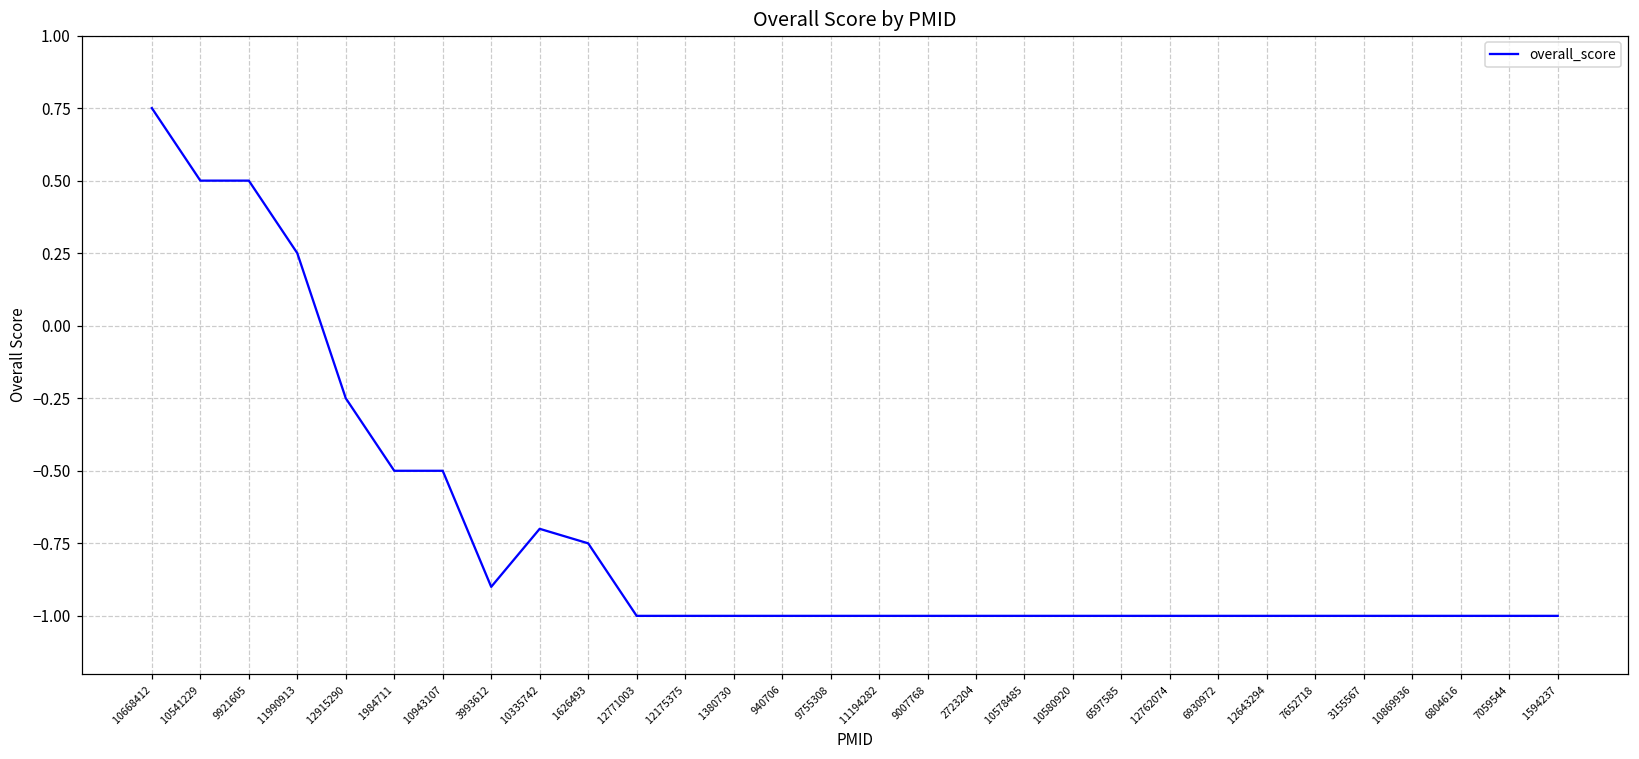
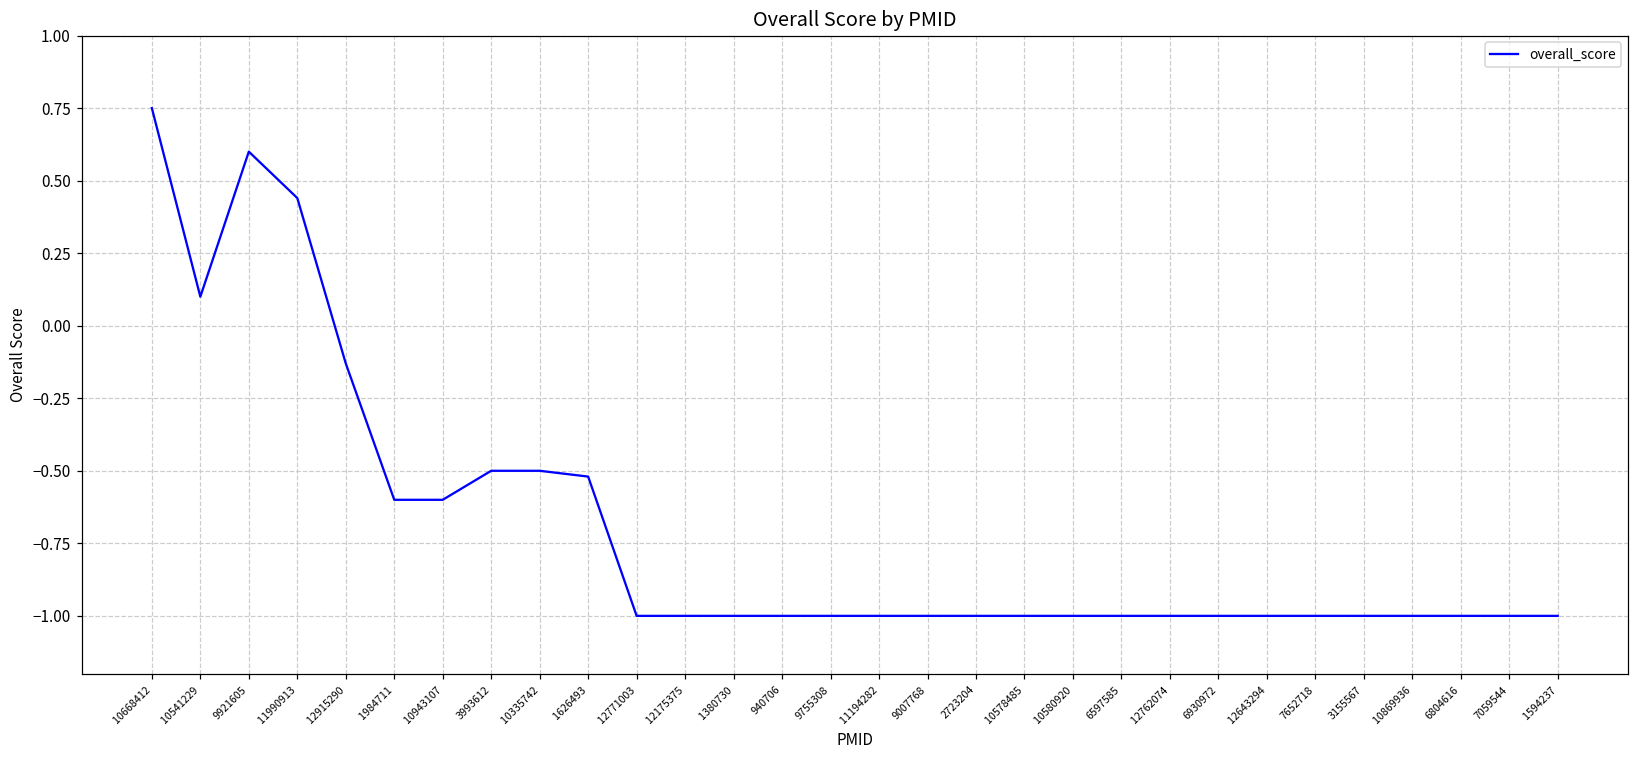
10541229: 0.5 -> 0.1
9921605: 0.5 -> 0.6
11990913: 0.25 -> 0.44
12915290: -0.25 -> -0.13
1984711: -0.5 -> -0.6
10943107: -0.5 -> -0.6
3993612: -0.9 -> -0.5
10335742: -0.7 -> -0.5
1626493: -0.75 -> -0.52
